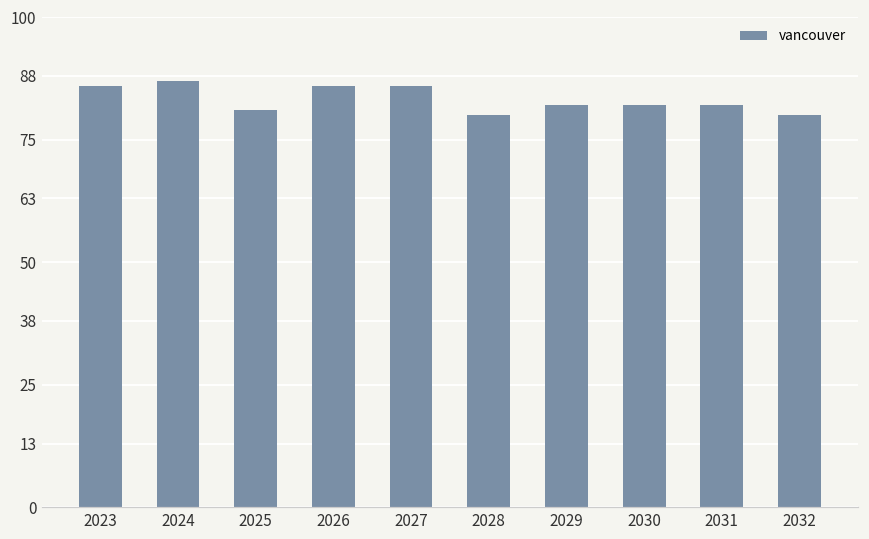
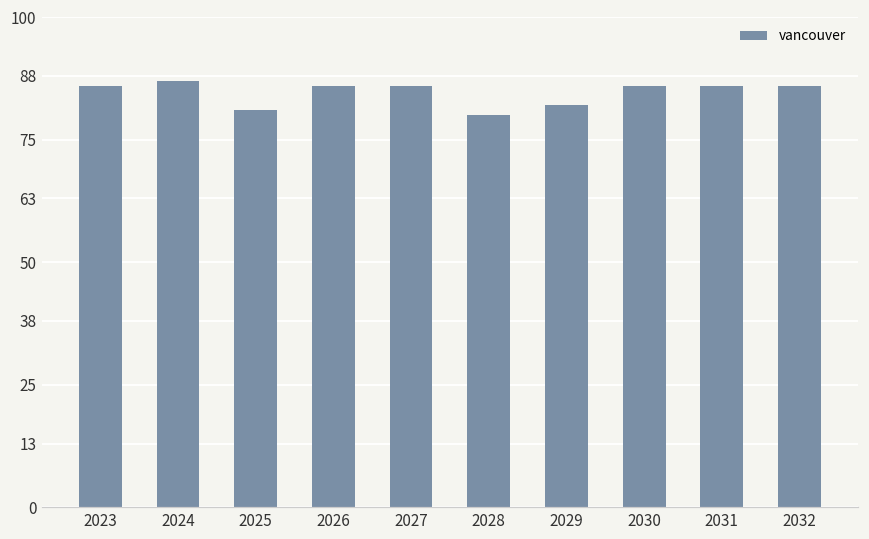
2030: 82 -> 86
2031: 82 -> 86
2032: 80 -> 86
